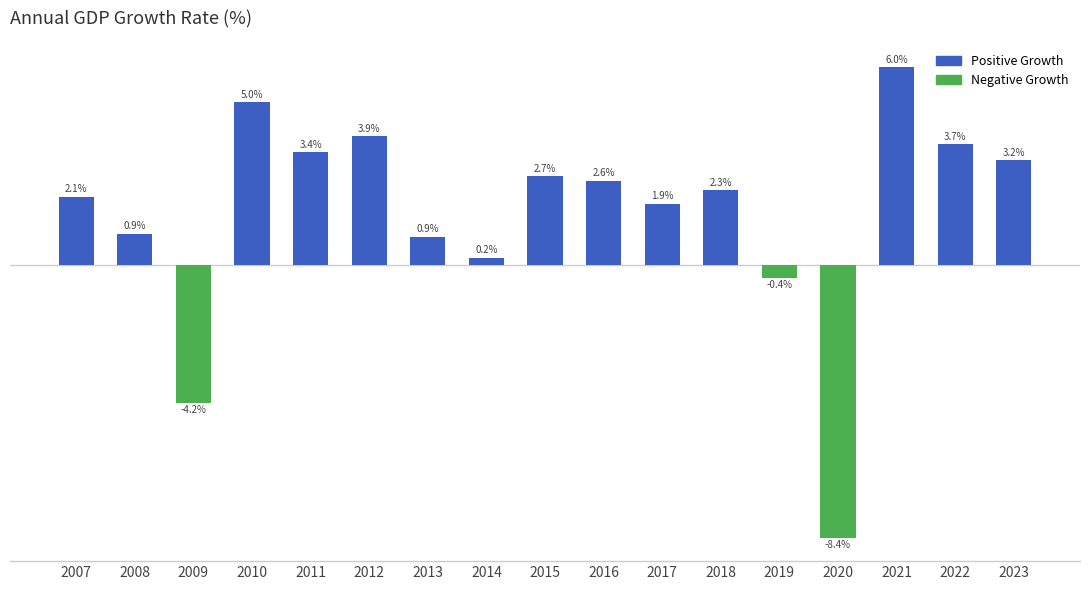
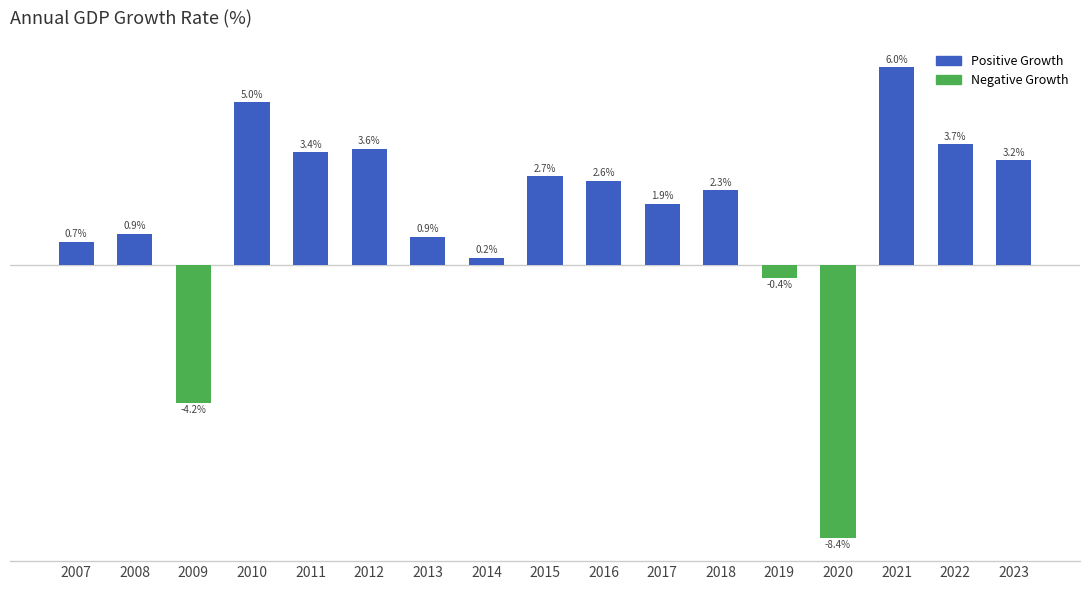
2007: 2.1% -> 0.7%
2012: 3.9% -> 3.6%
